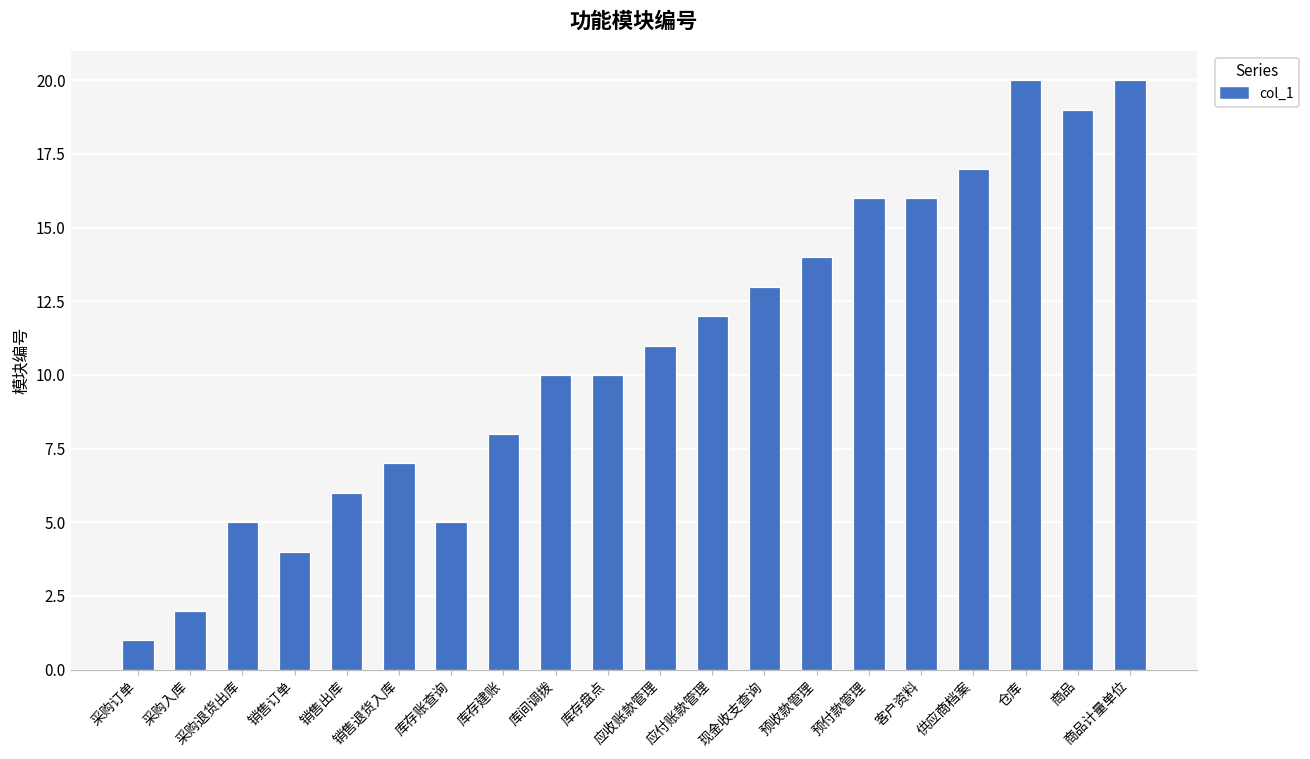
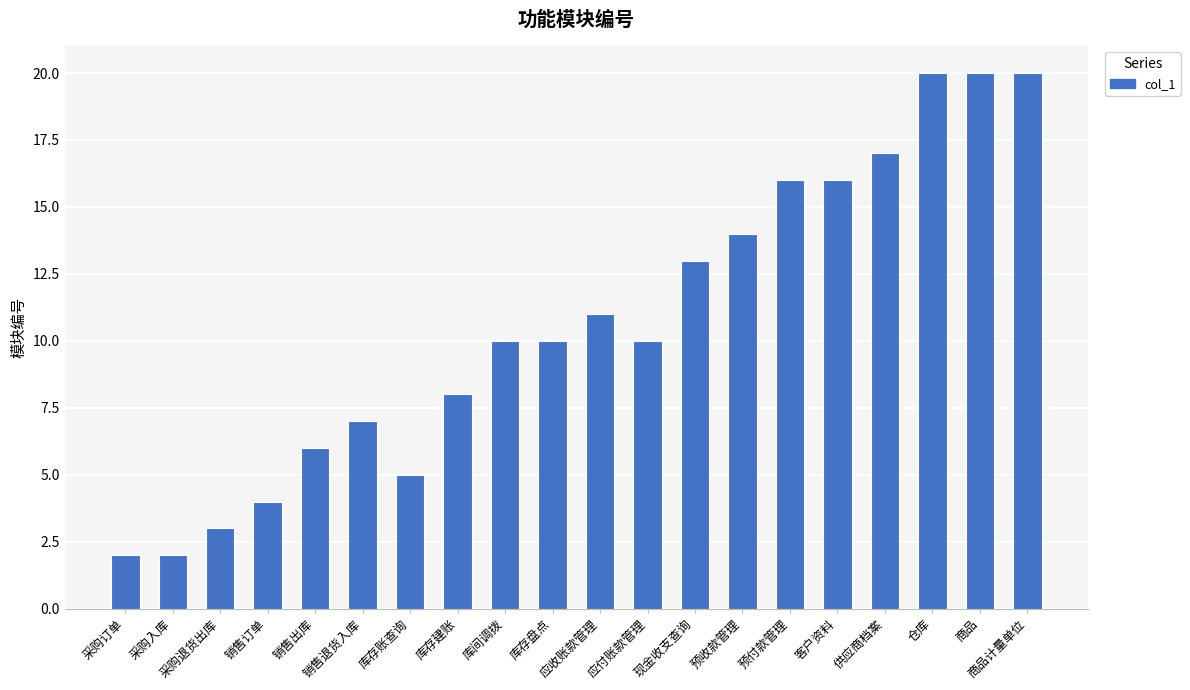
采购订单: 1 -> 2
采购退货出库: 5 -> 3
应付账款管理: 12 -> 10
商品: 19 -> 20
